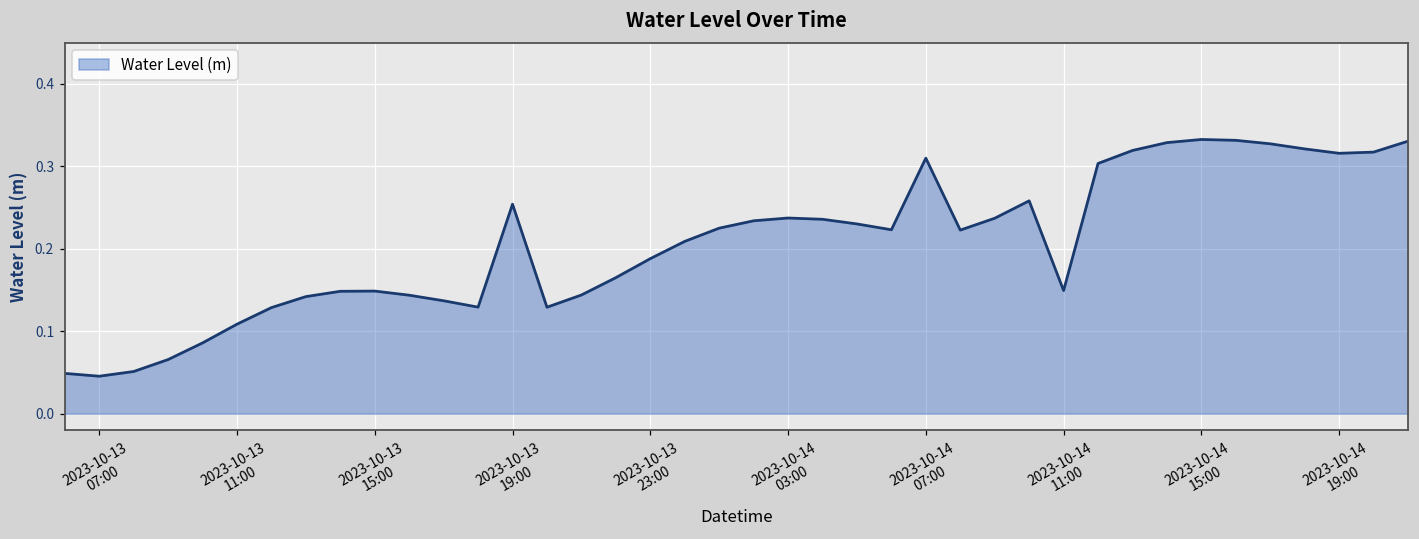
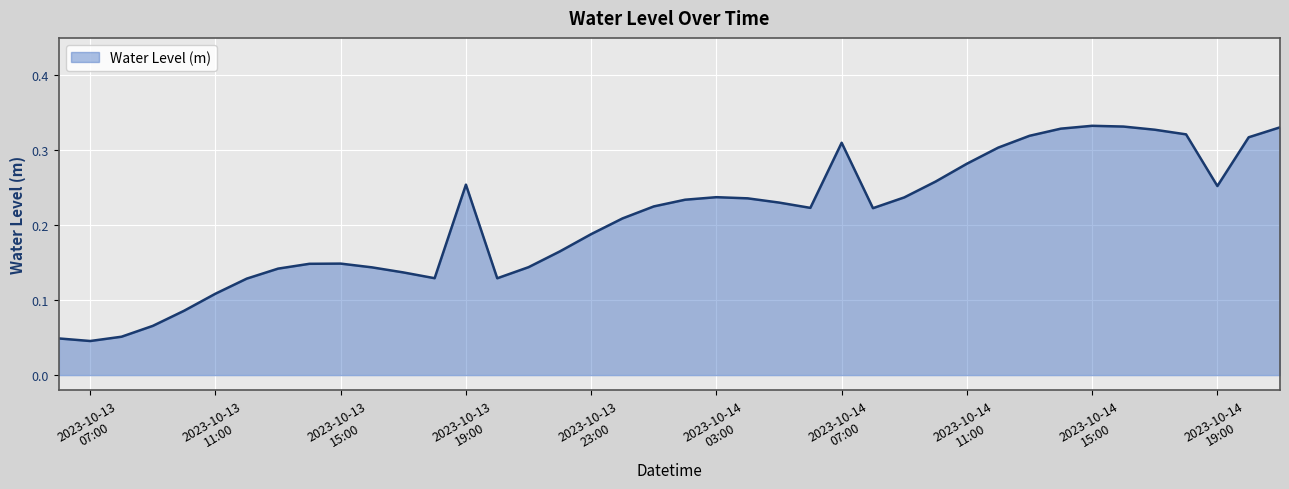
2023-10-14 11:00: 0.15 -> 0.28
2023-10-14 19:00: 0.32 -> 0.25
